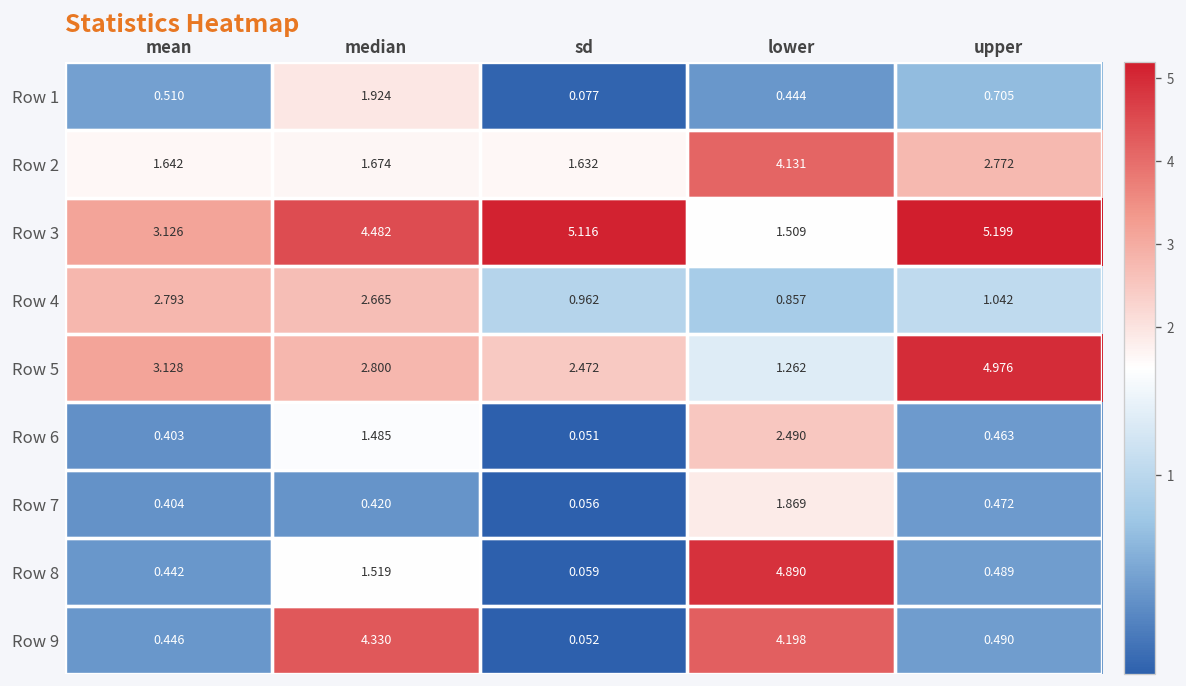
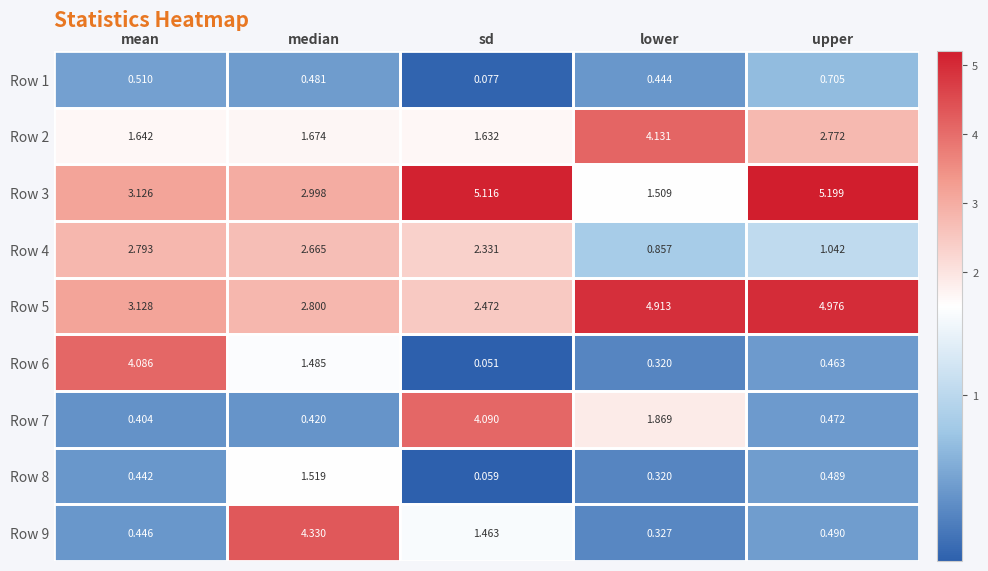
Row 1, median: 1.924 -> 0.481
Row 3, median: 4.482 -> 2.998
Row 4, sd: 0.962 -> 2.331
Row 5, lower: 1.262 -> 4.913
Row 6, mean: 0.403 -> 4.086
Row 6, lower: 2.490 -> 0.320
Row 7, sd: 0.056 -> 4.090
Row 8, lower: 4.890 -> 0.320
Row 9, sd: 0.052 -> 1.463
Row 9, lower: 4.198 -> 0.327
